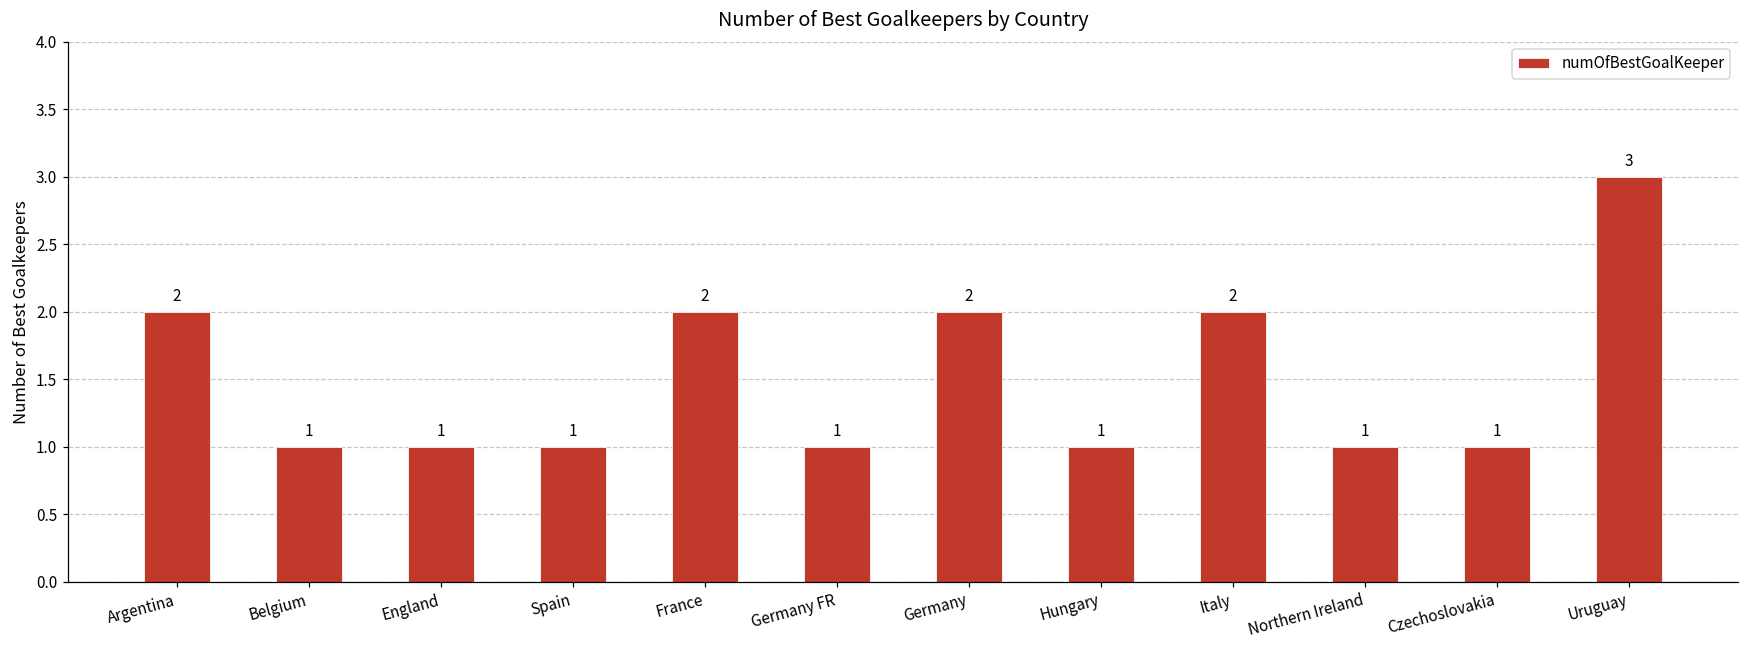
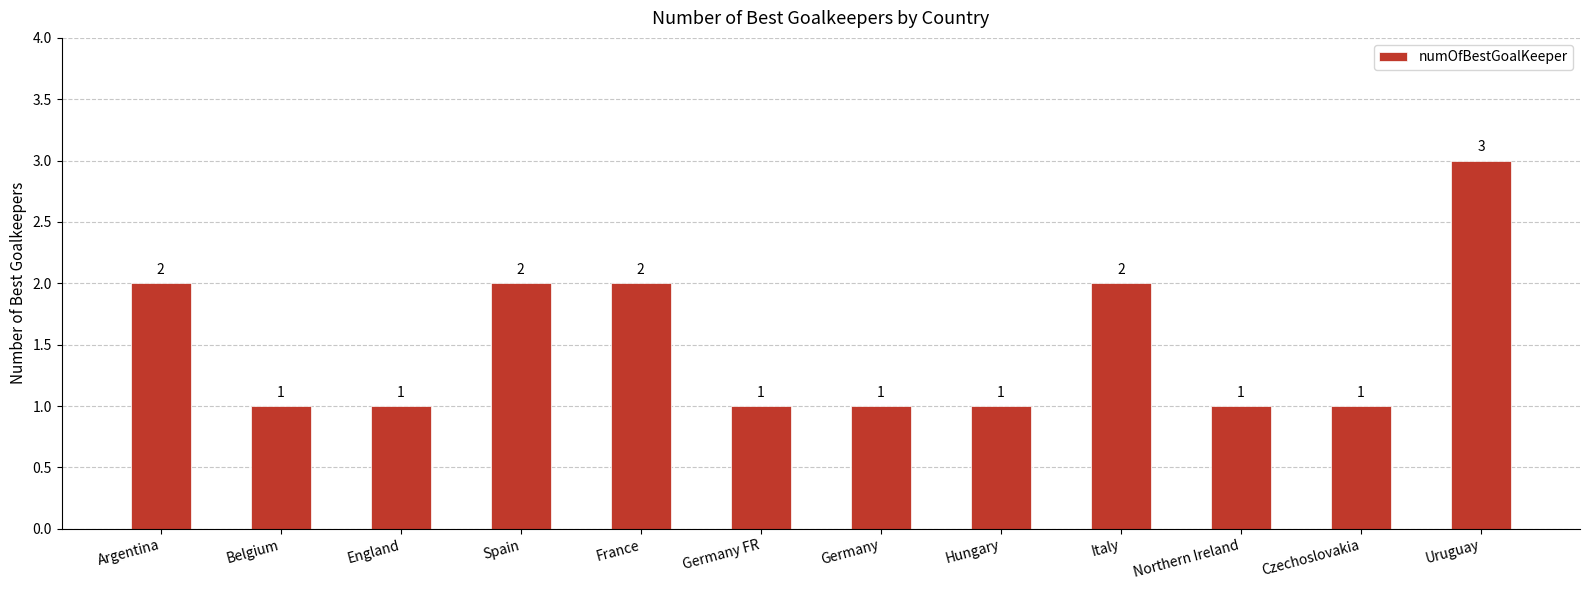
Spain: 1 -> 2
Germany: 2 -> 1
